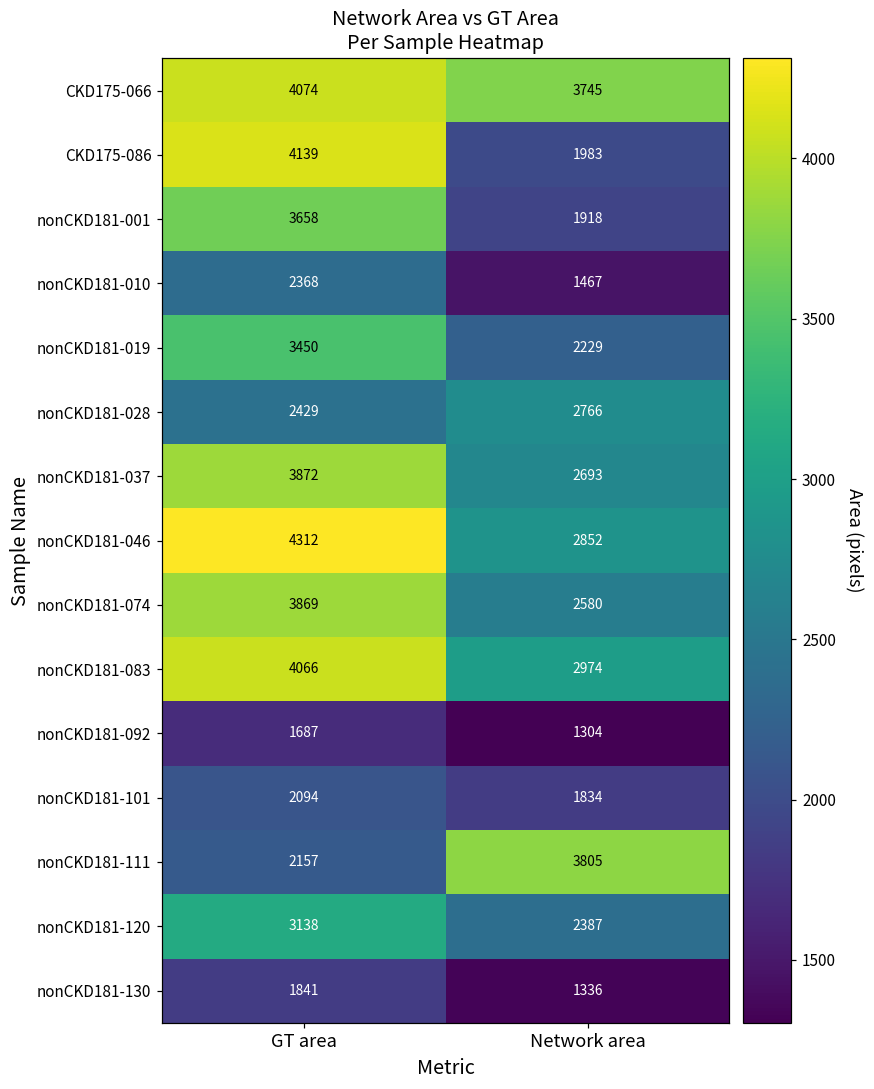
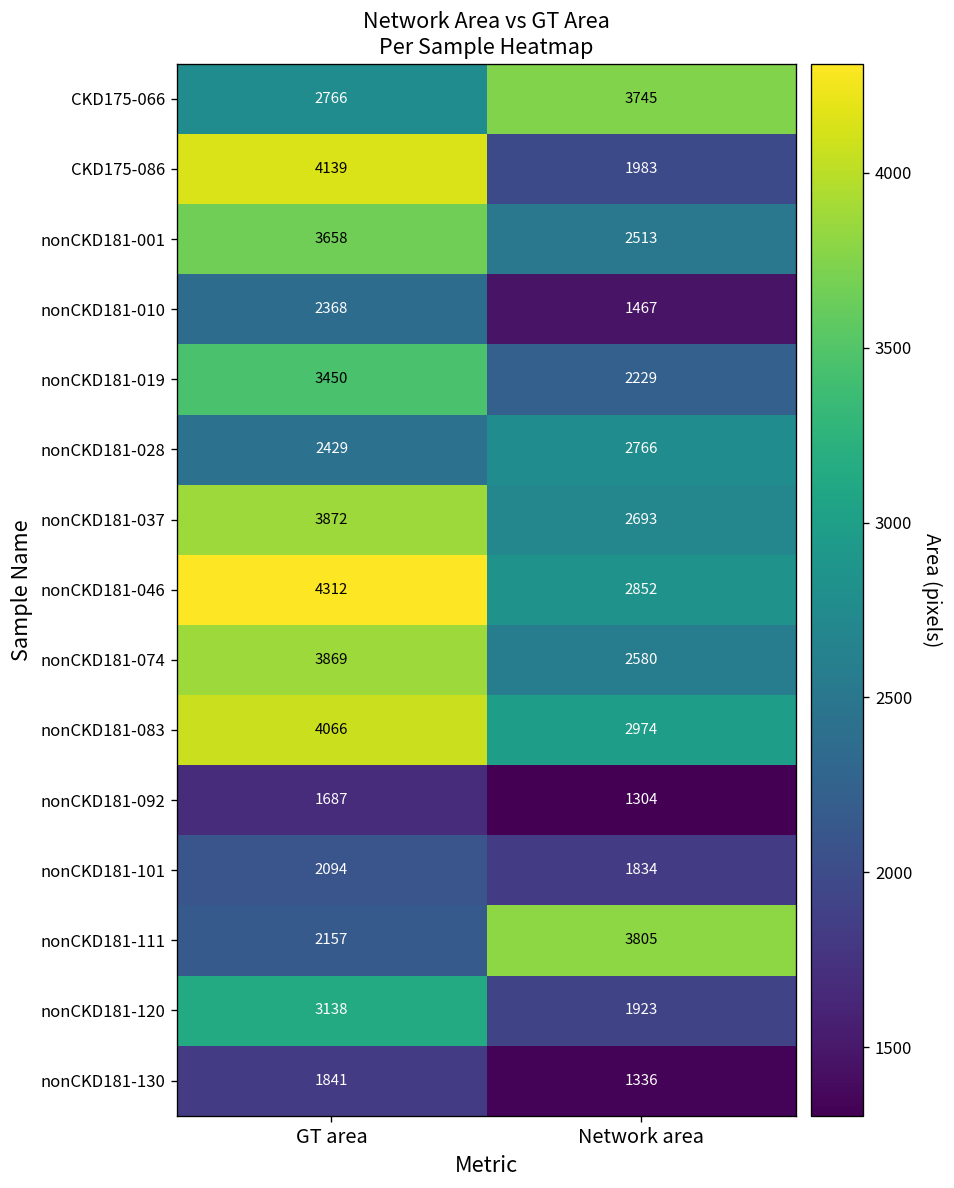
CKD175-066, GT area: 4074 -> 2766
nonCKD181-001, Network area: 1918 -> 2513
nonCKD181-120, Network area: 2387 -> 1923
